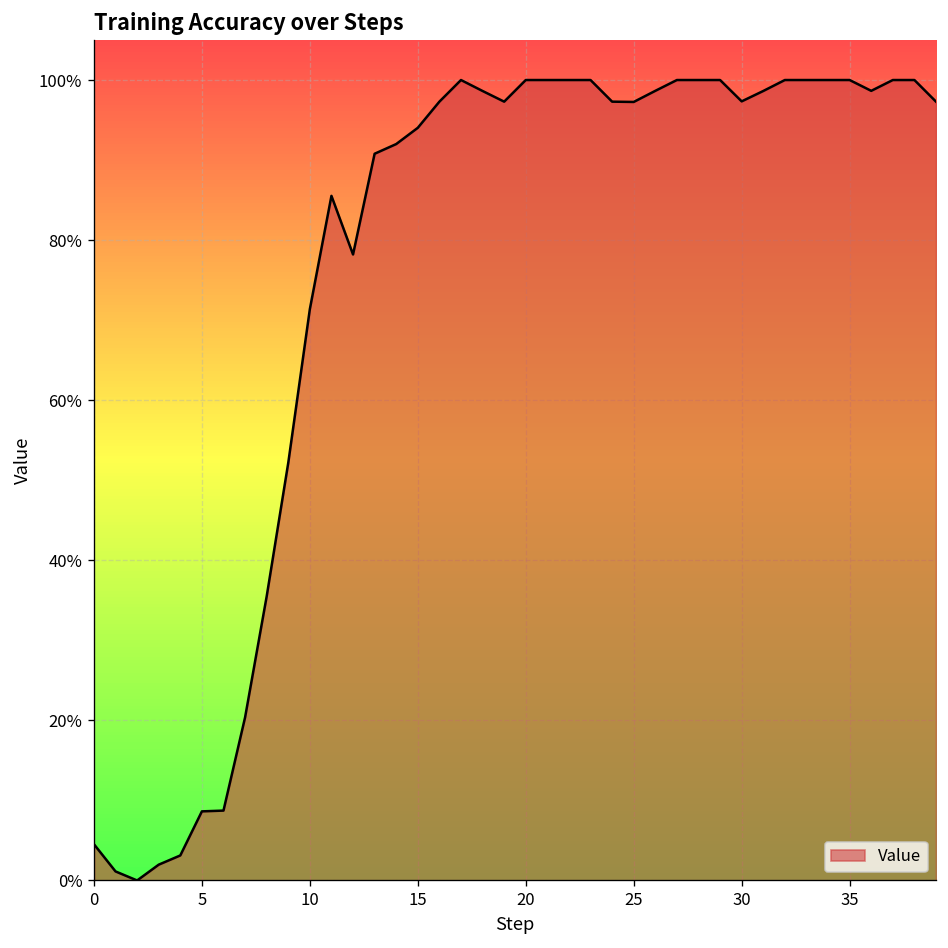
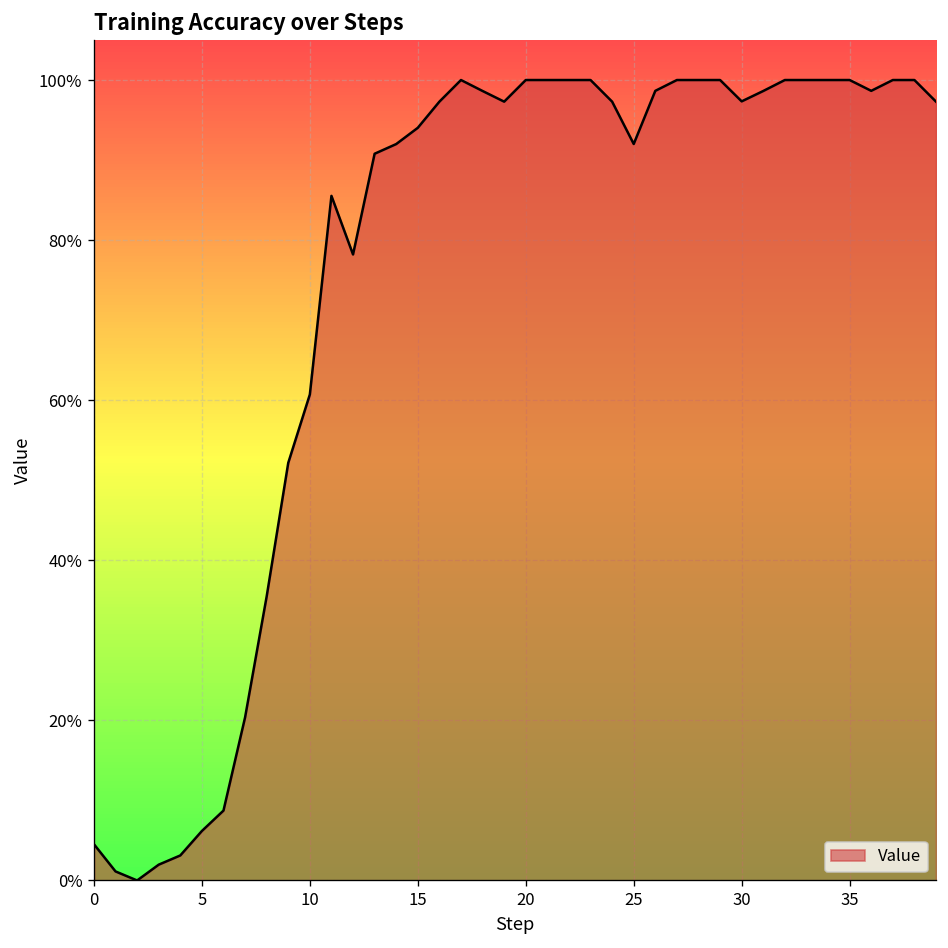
5: 9% -> 6%
10: 71% -> 61%
25: 97% -> 92%
